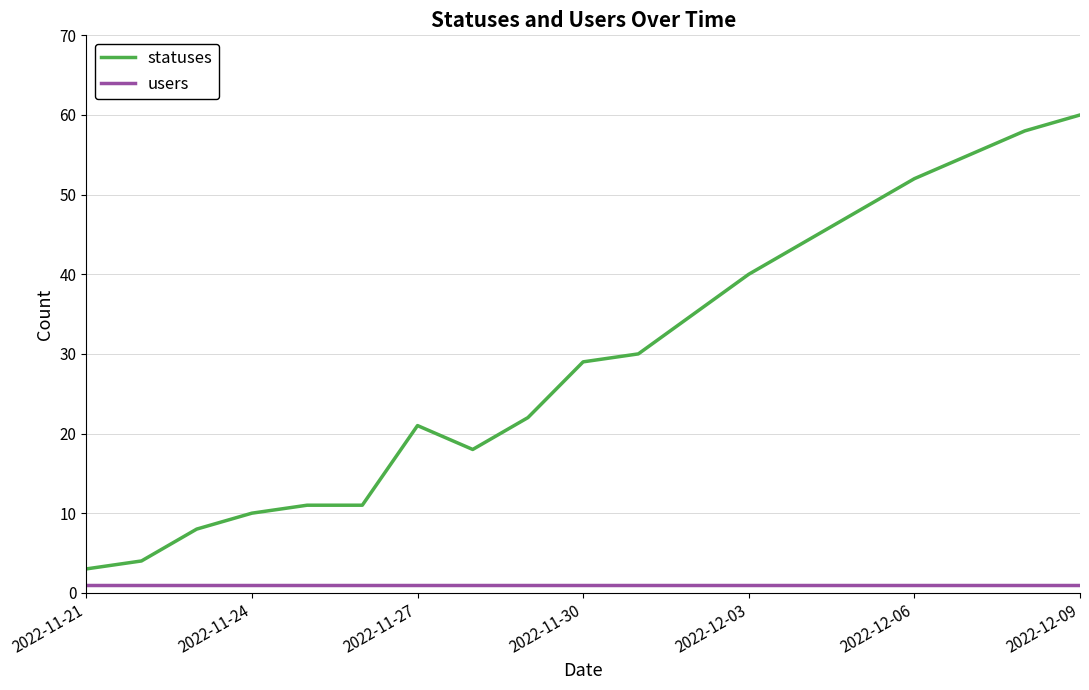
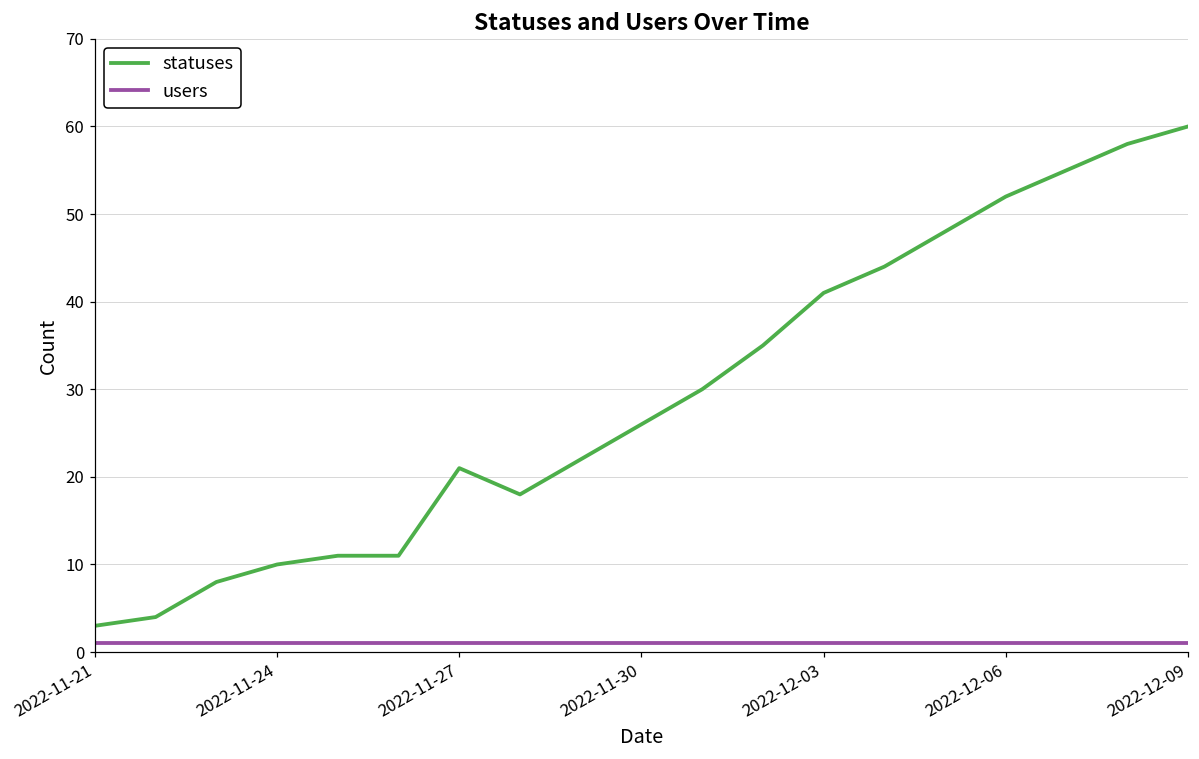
statuses, 2022-11-30: 29 -> 26
statuses, 2022-12-03: 40 -> 41
